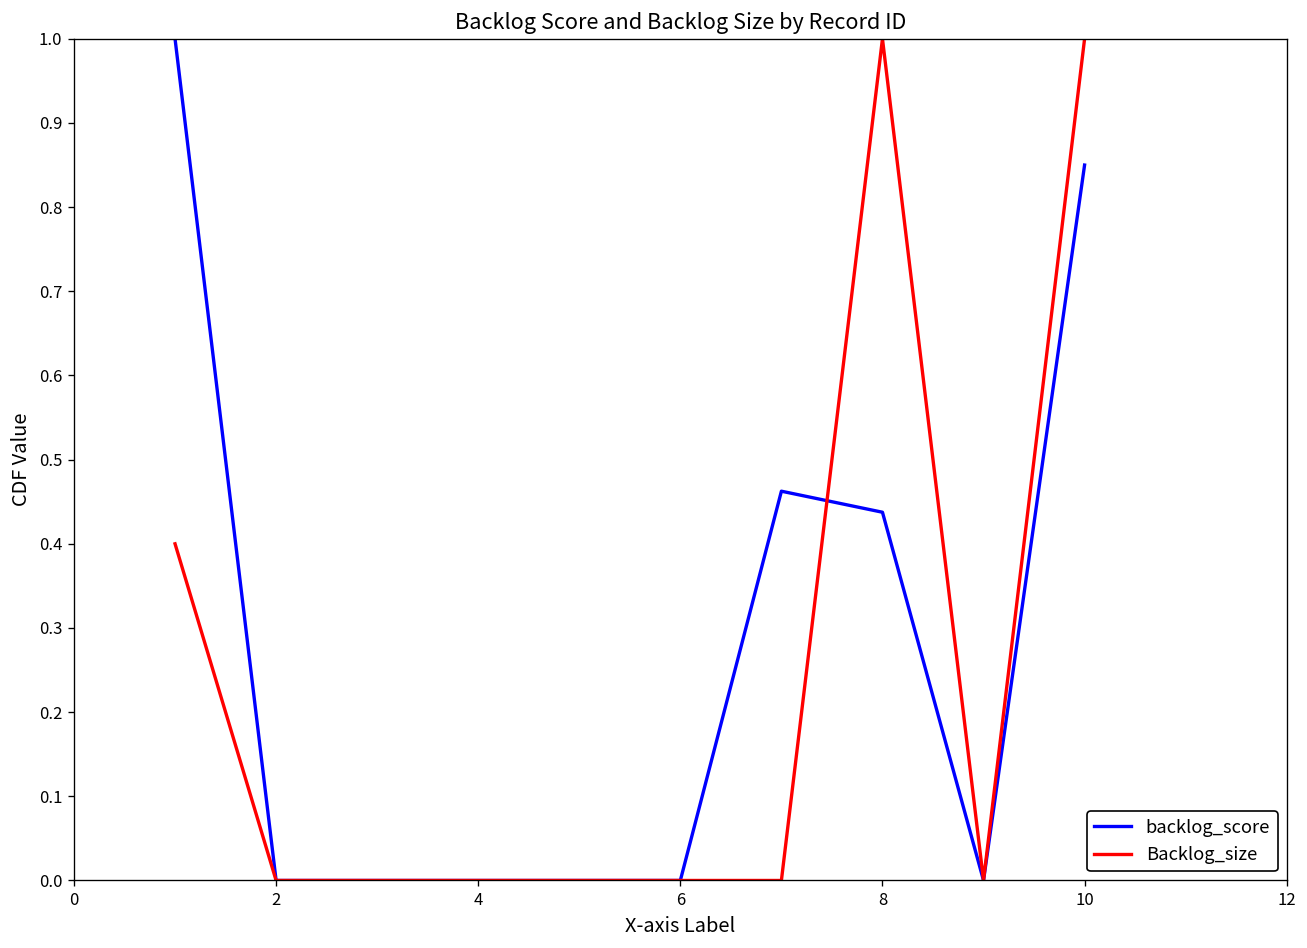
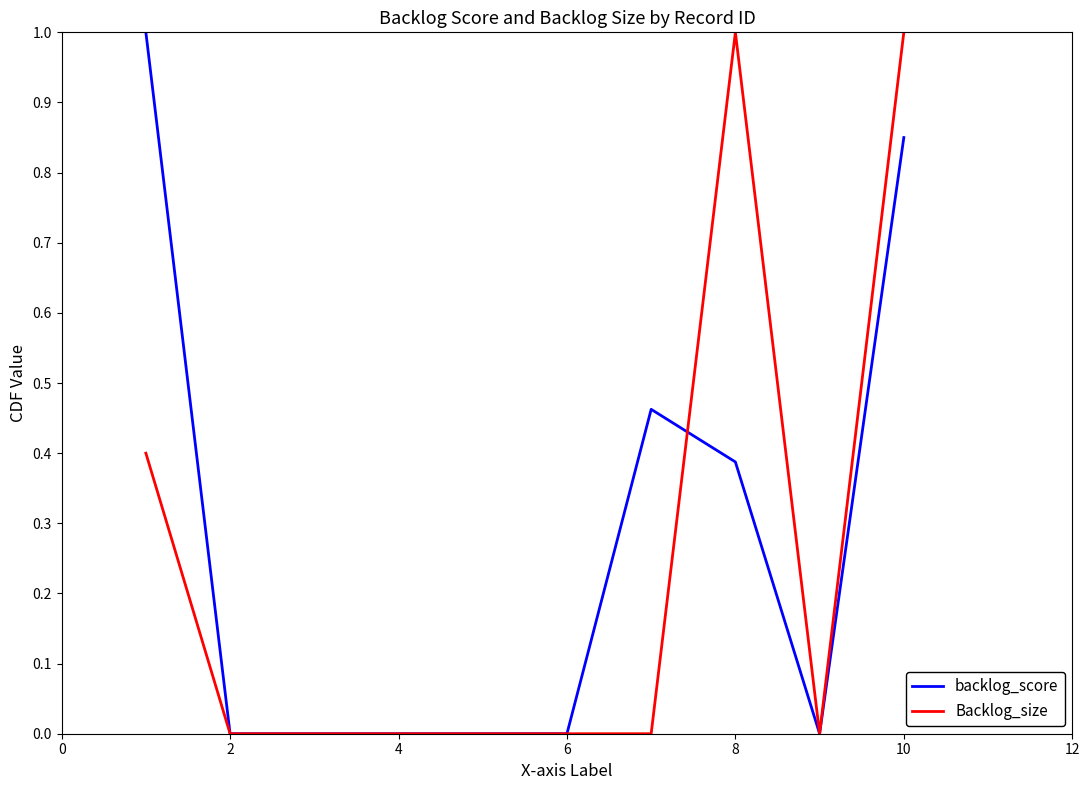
backlog_score, 8: 0.44 -> 0.39
